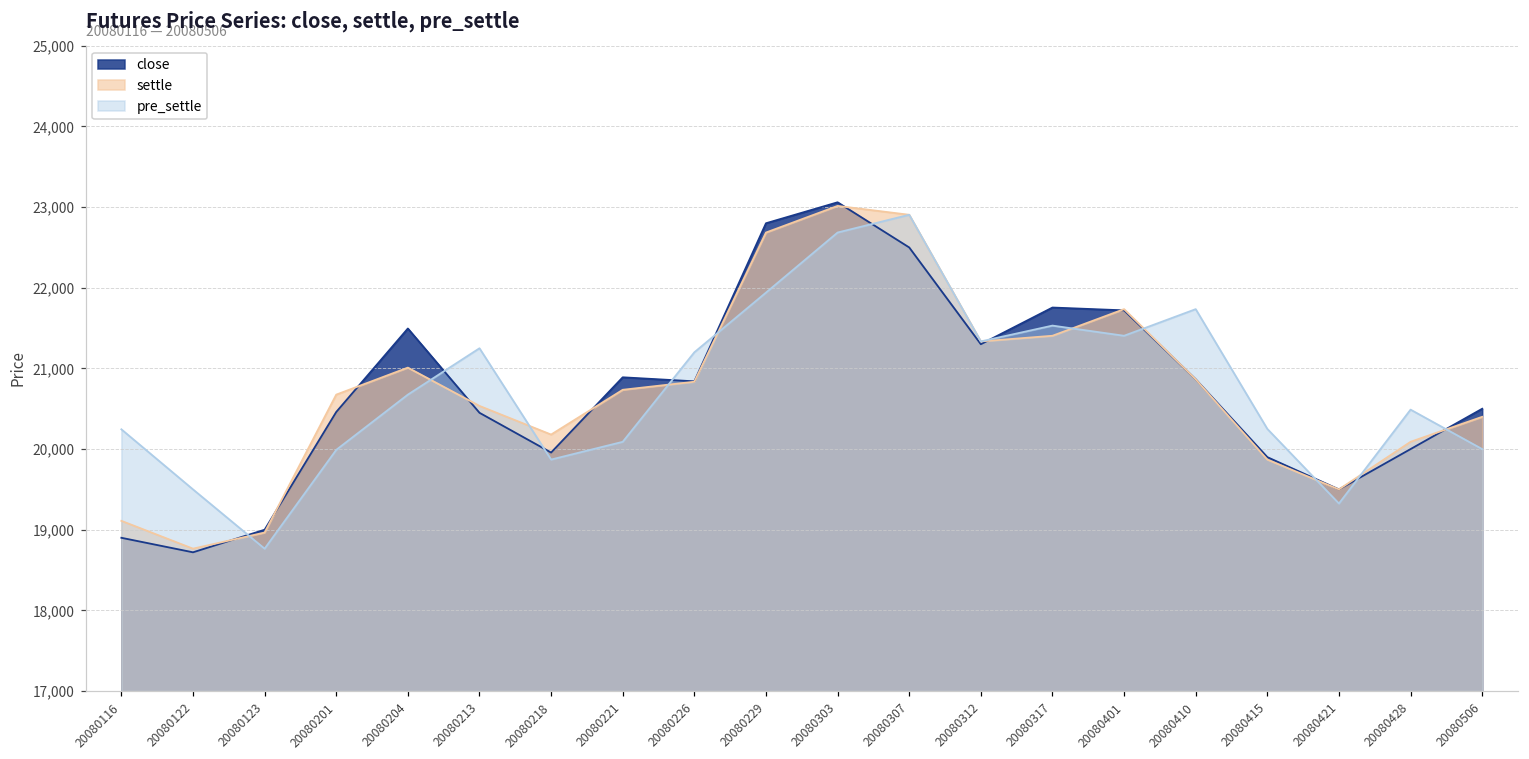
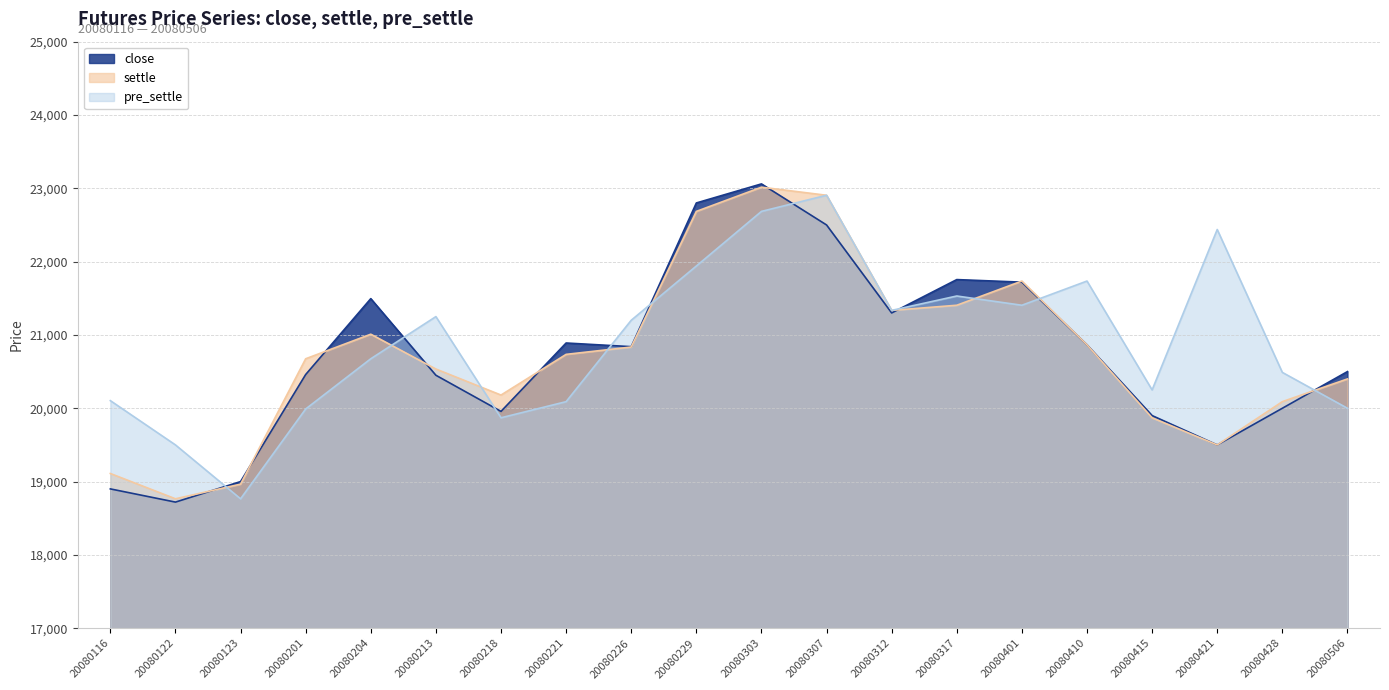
pre_settle, 20080116: 20,200 -> 20,100
pre_settle, 20080421: 19,300 -> 22,400
